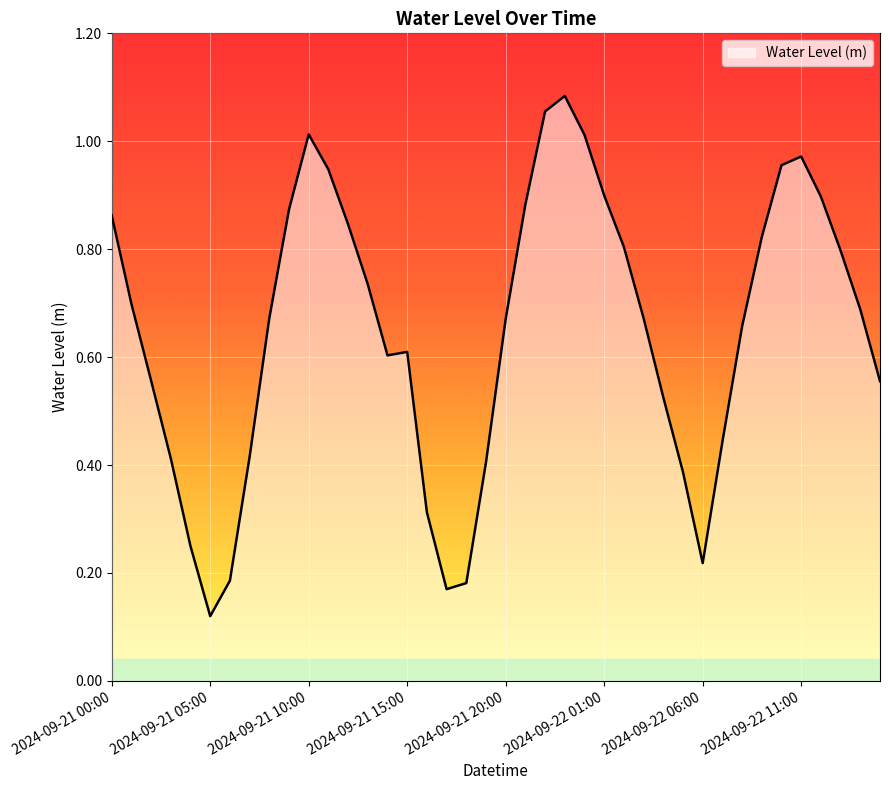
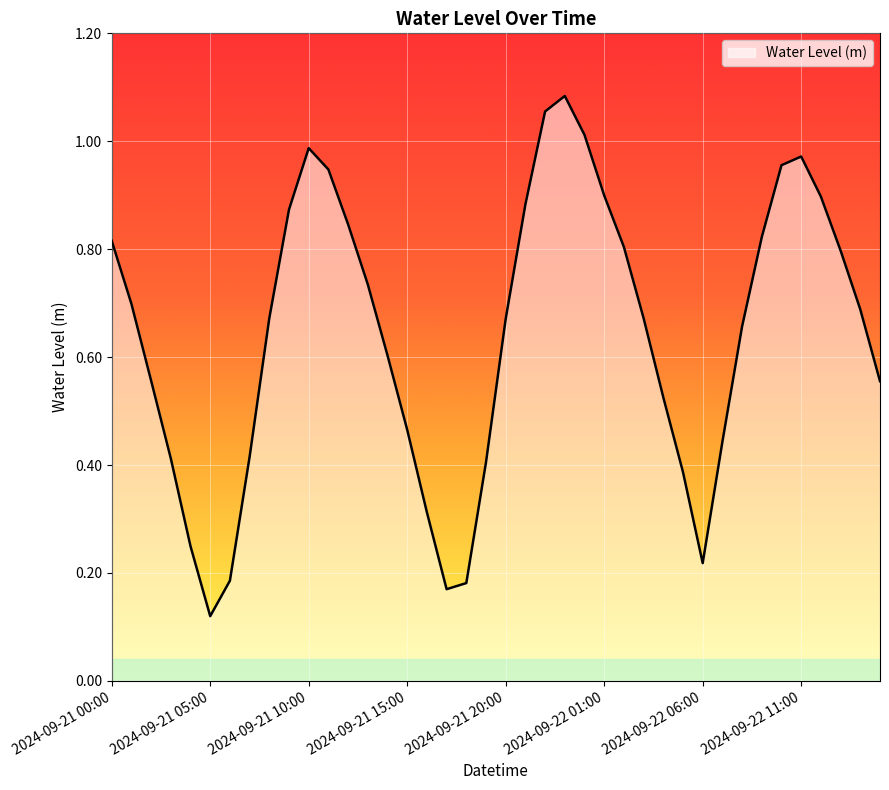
2024-09-21 00:00: 0.86 -> 0.82
2024-09-21 10:00: 1.01 -> 0.99
2024-09-21 15:00: 0.61 -> 0.47
